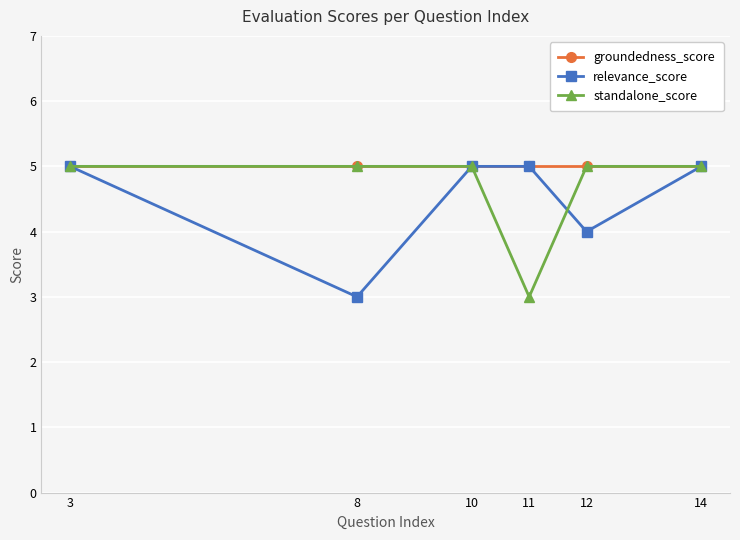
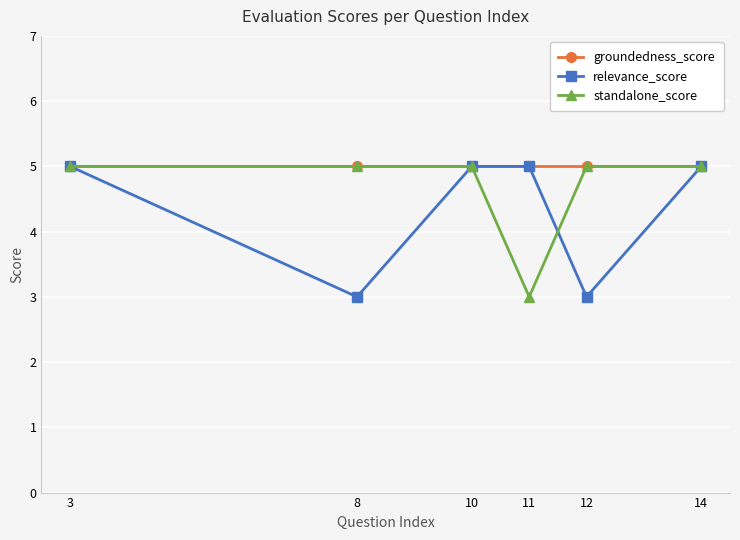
relevance_score, 12: 4 -> 3
